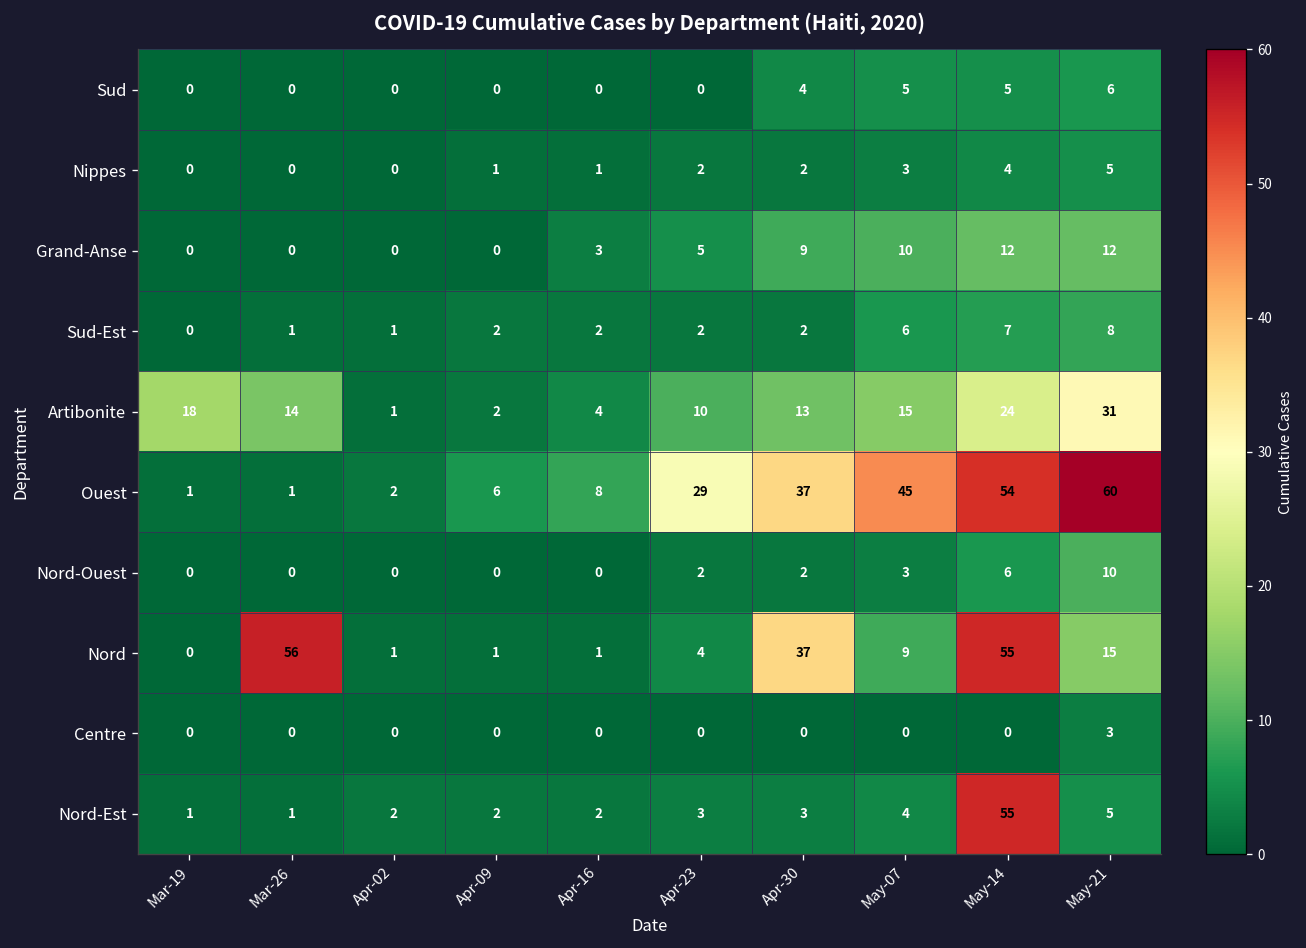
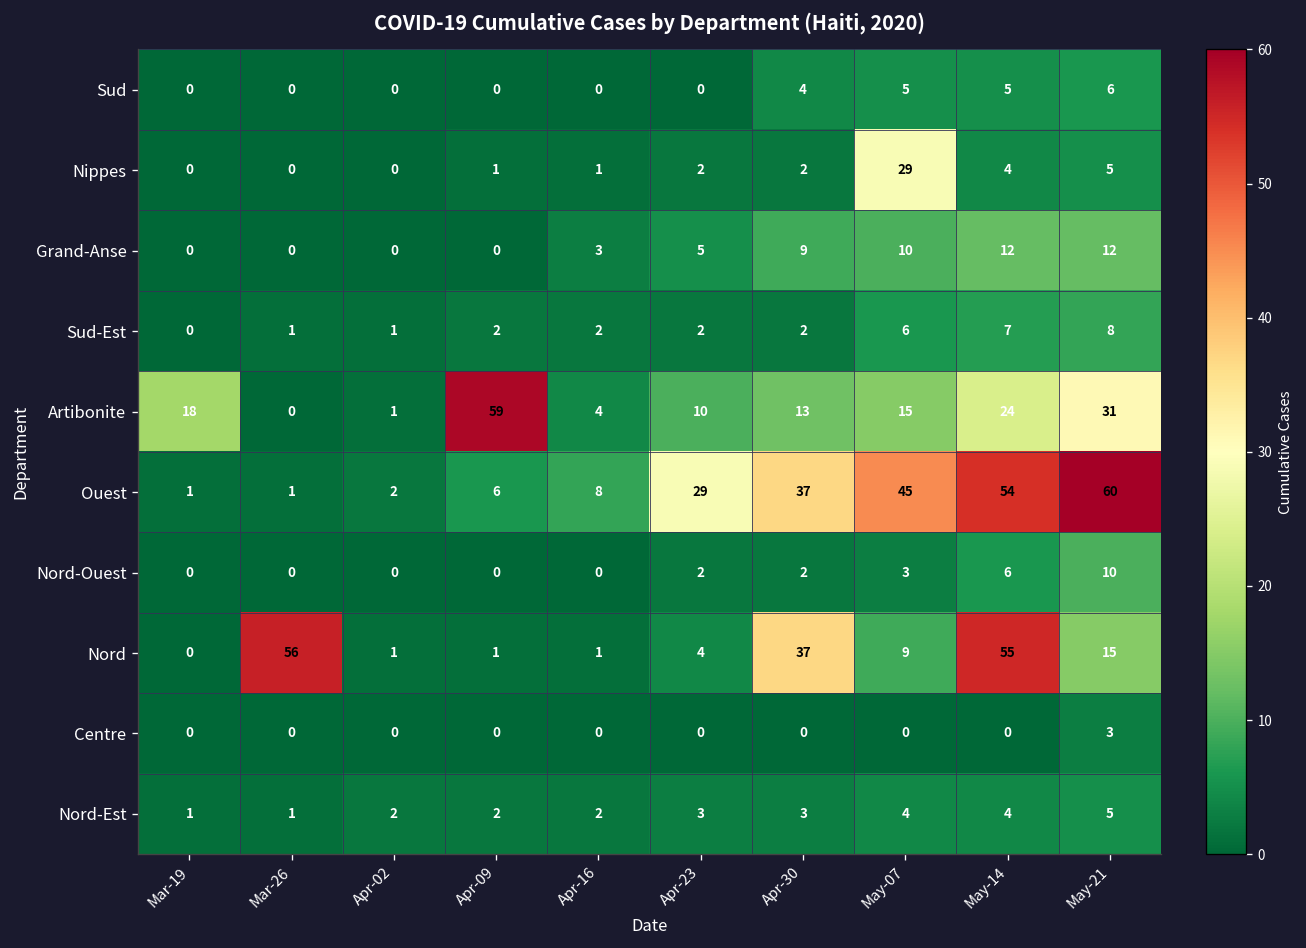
Nippes, May-07: 3 -> 29
Artibonite, Mar-26: 14 -> 0
Artibonite, Apr-09: 2 -> 59
Nord-Est, May-14: 55 -> 4
